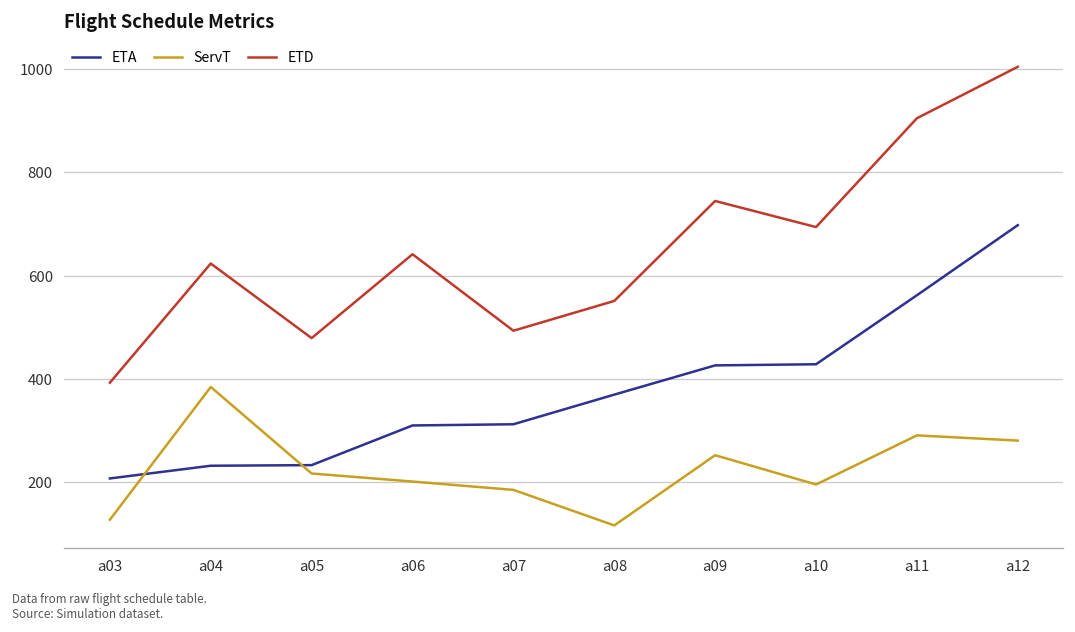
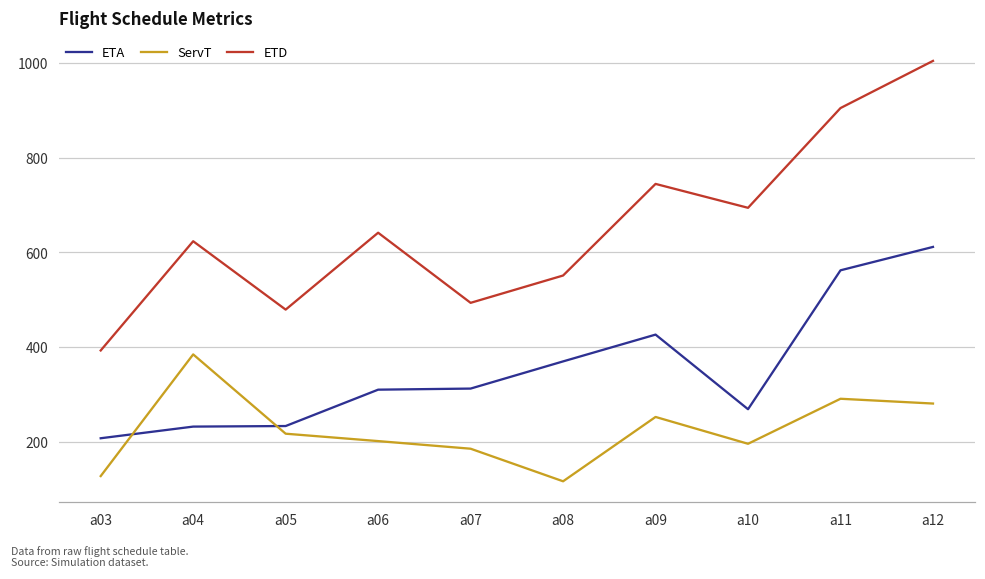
ETA, a10: 430 -> 270
ETA, a12: 700 -> 610
